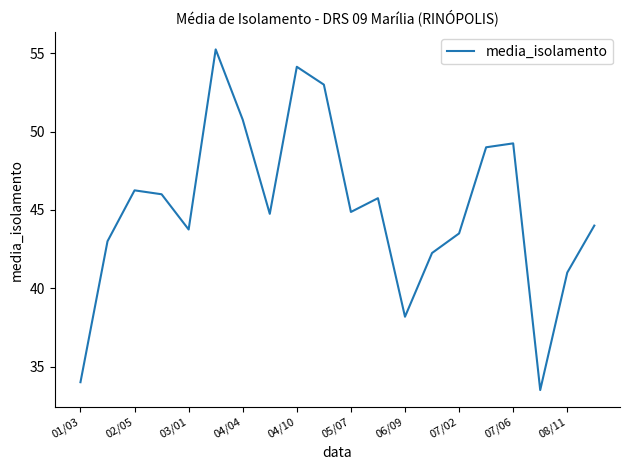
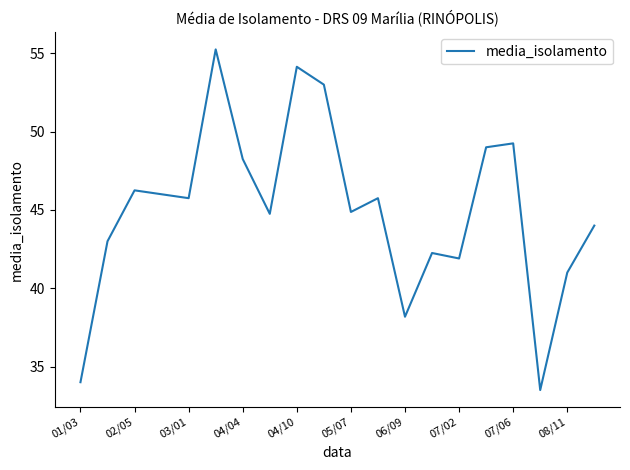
03/01: 43.8 -> 45.8
04/04: 50.8 -> 48.3
07/02: 43.5 -> 41.9
